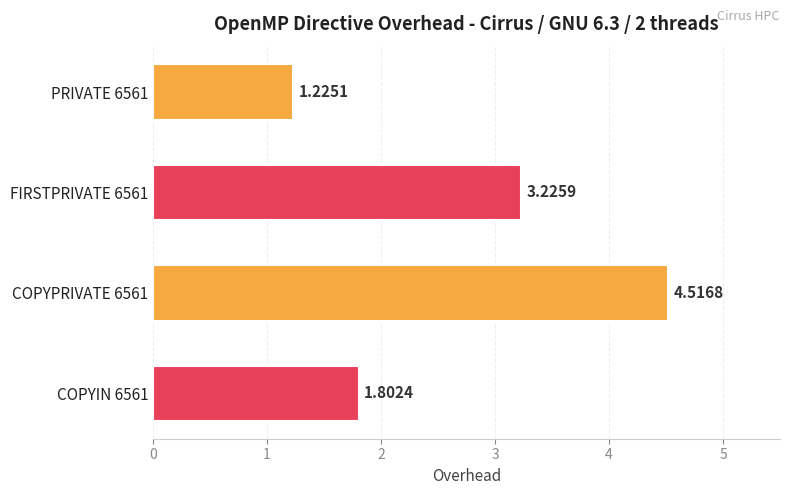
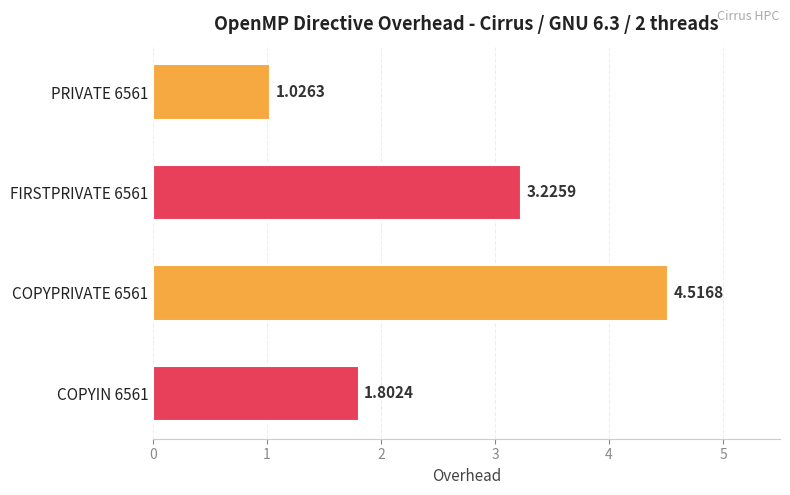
PRIVATE 6561: 1.2251 -> 1.0263
